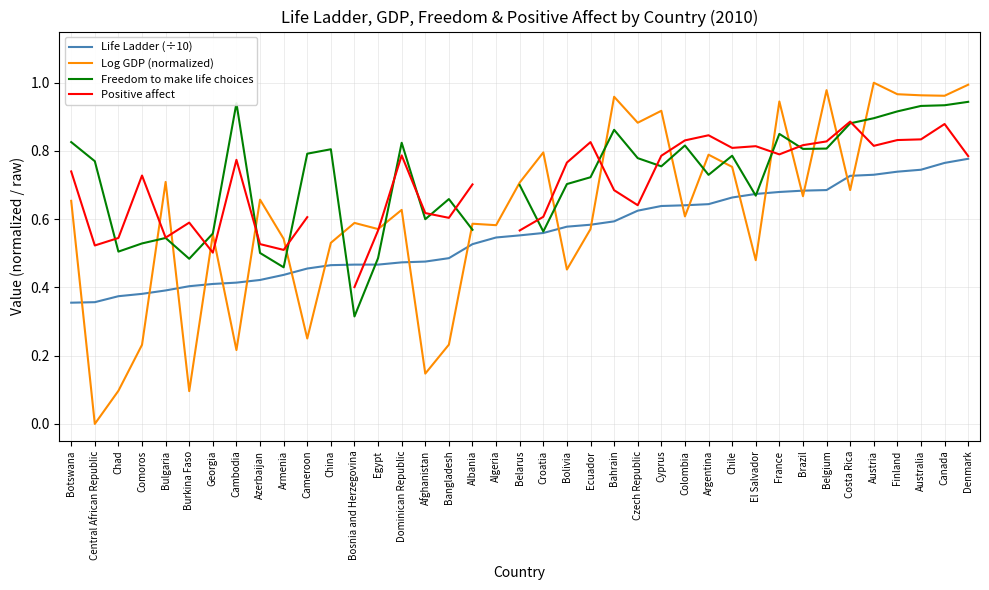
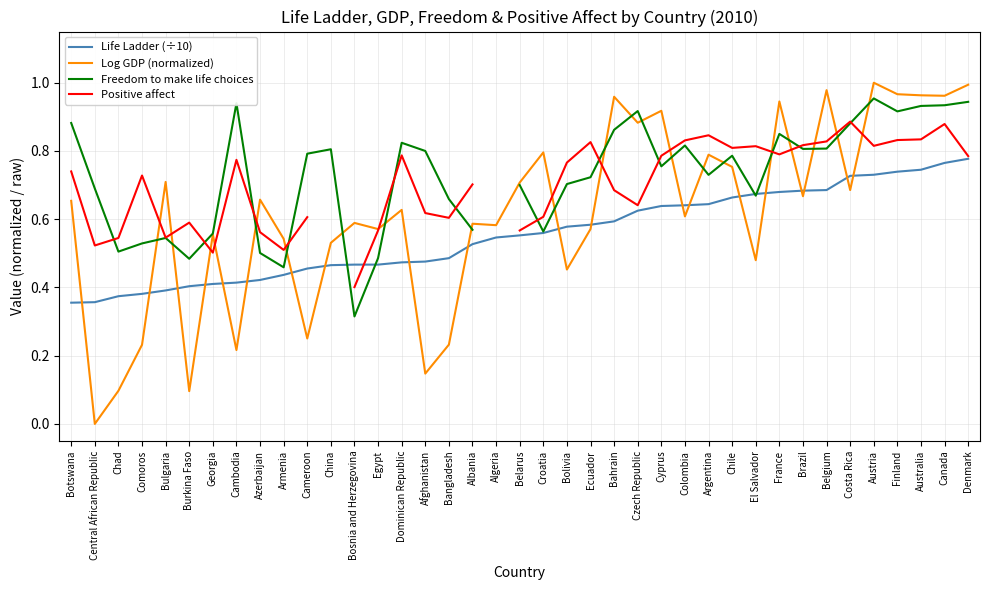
Freedom to make life choices, Botswana: 0.83 -> 0.88
Freedom to make life choices, Central African Republic: 0.77 -> 0.69
Positive affect, Azerbaijan: 0.53 -> 0.56
Freedom to make life choices, Afghanistan: 0.6 -> 0.8
Freedom to make life choices, Czech Republic: 0.78 -> 0.92
Freedom to make life choices, Austria: 0.90 -> 0.95
